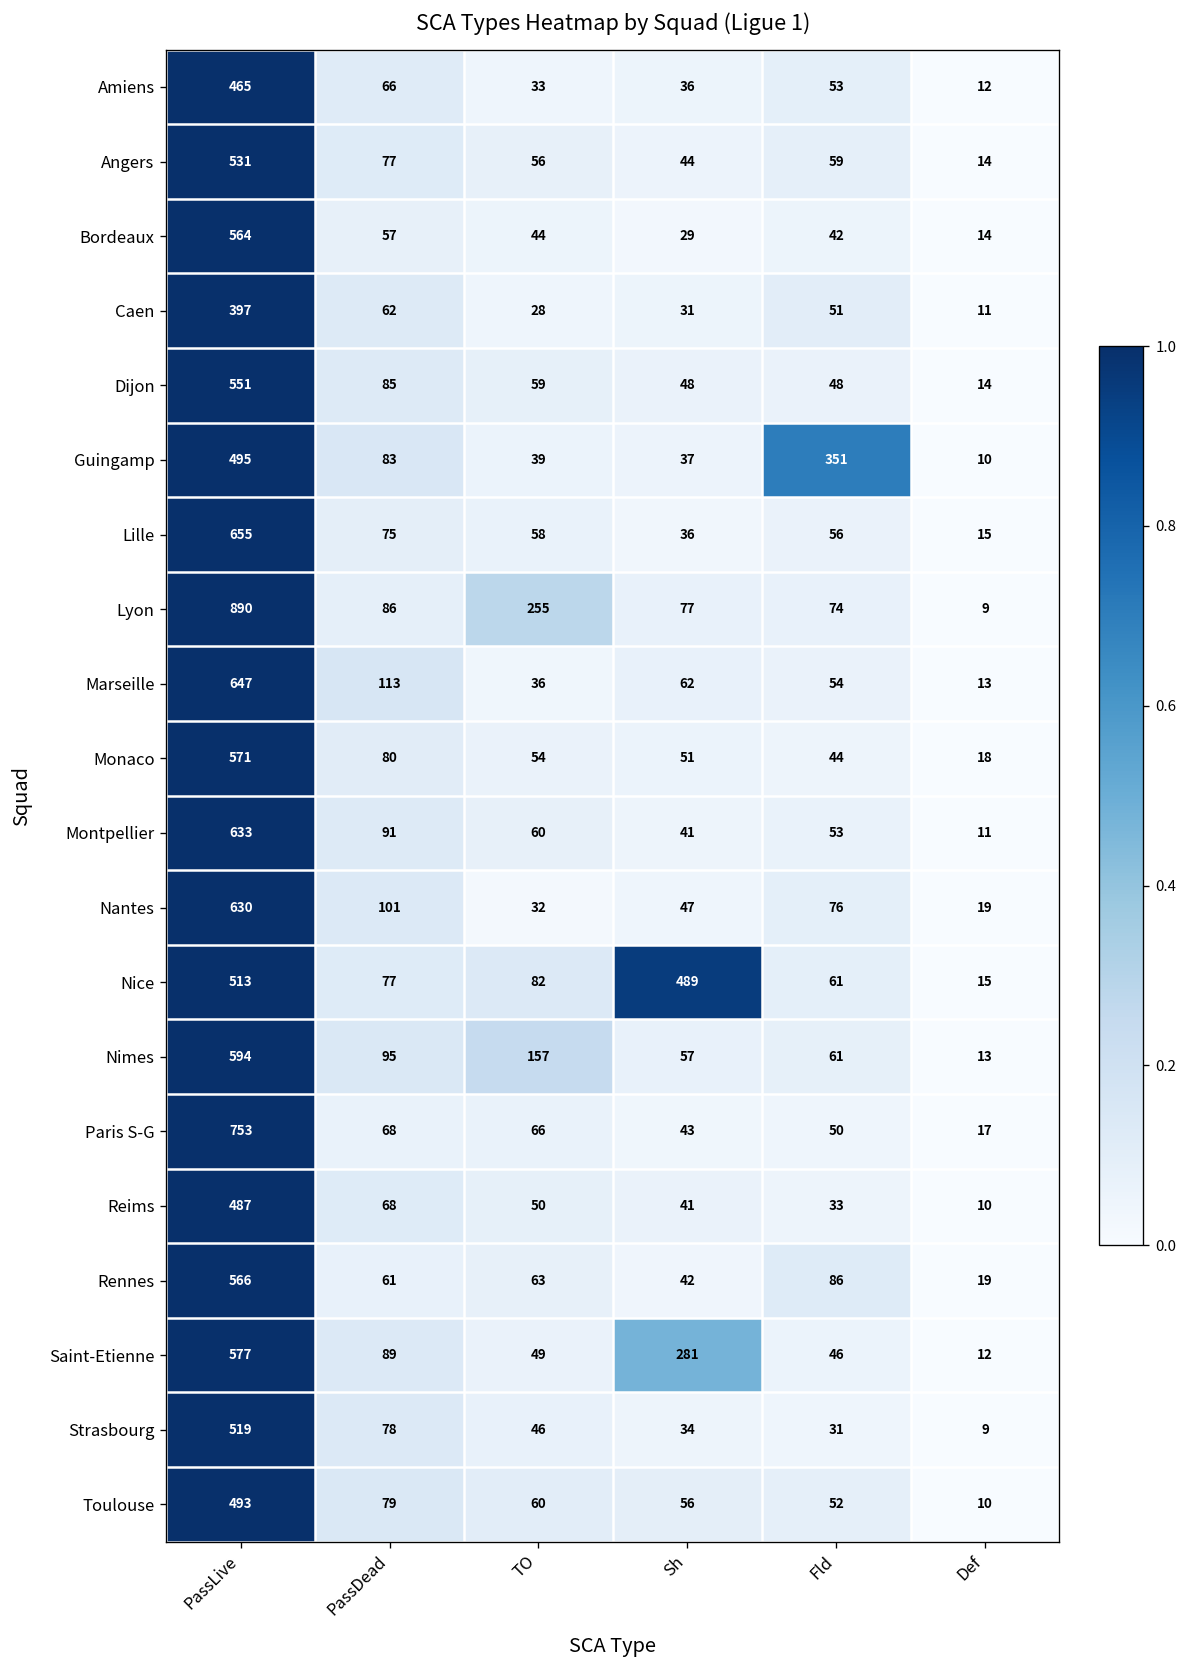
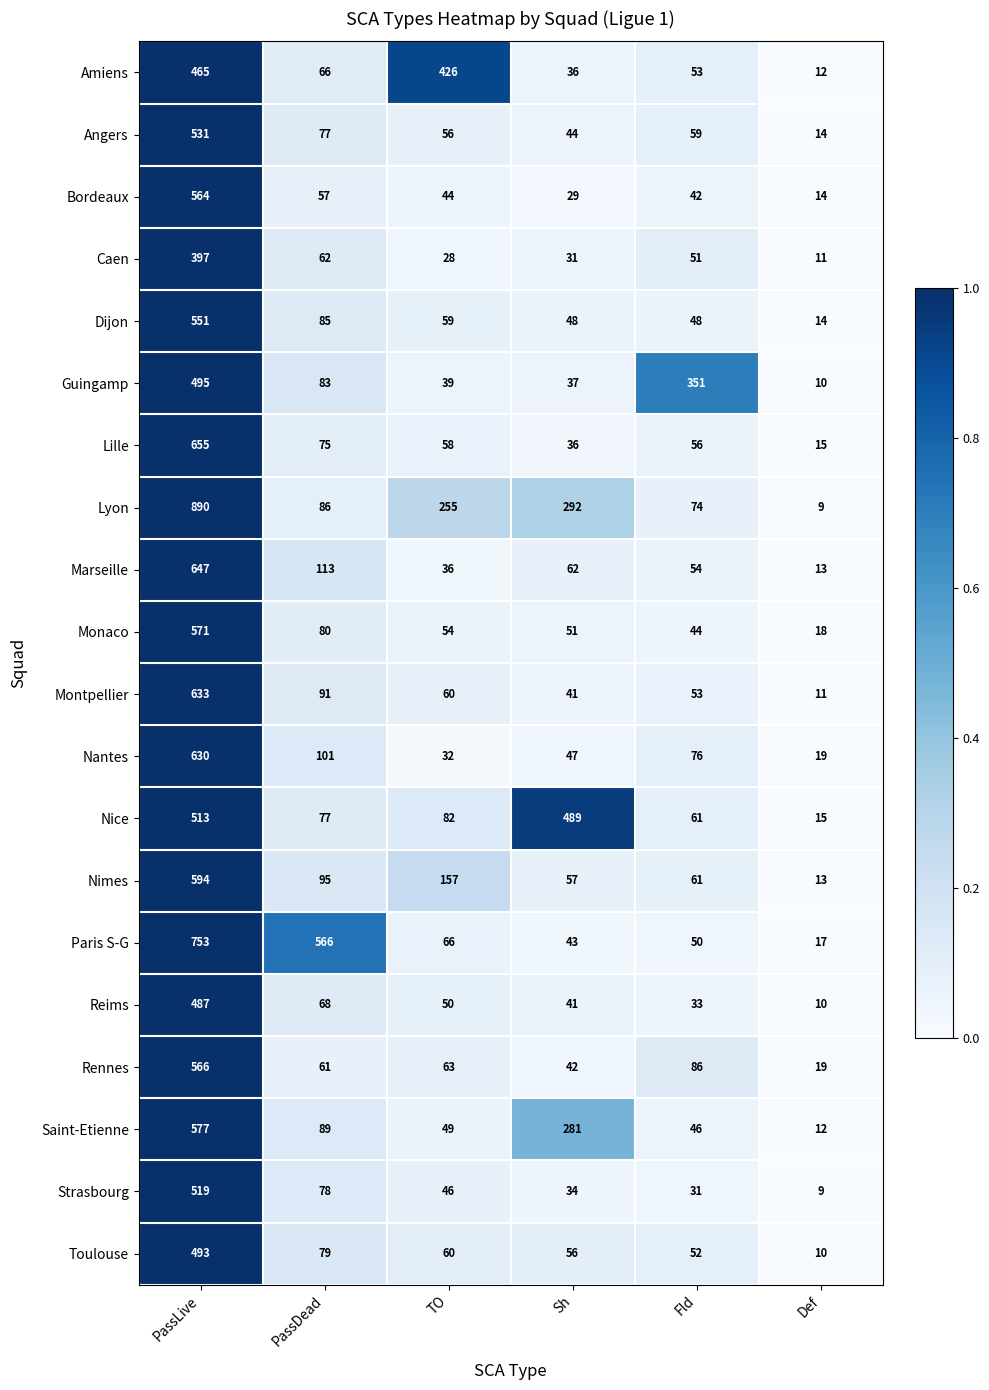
Amiens, TO: 33 -> 426
Lyon, Sh: 77 -> 292
Paris S-G, PassDead: 68 -> 566
